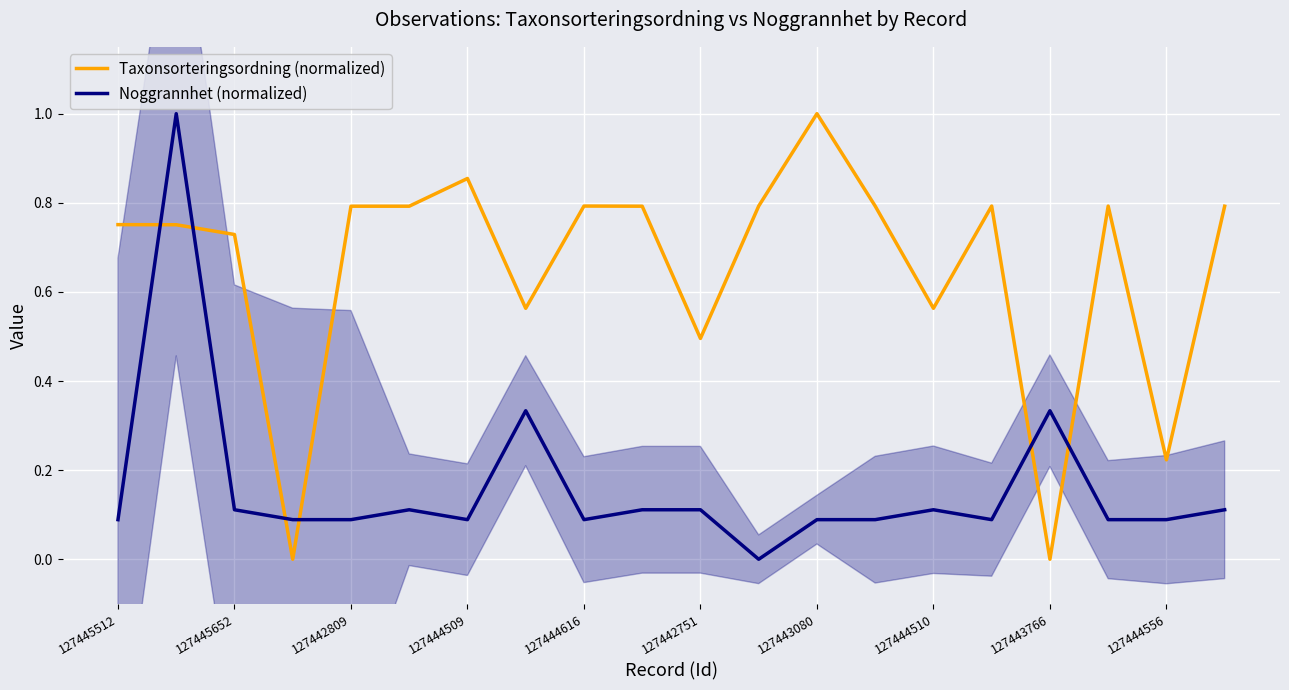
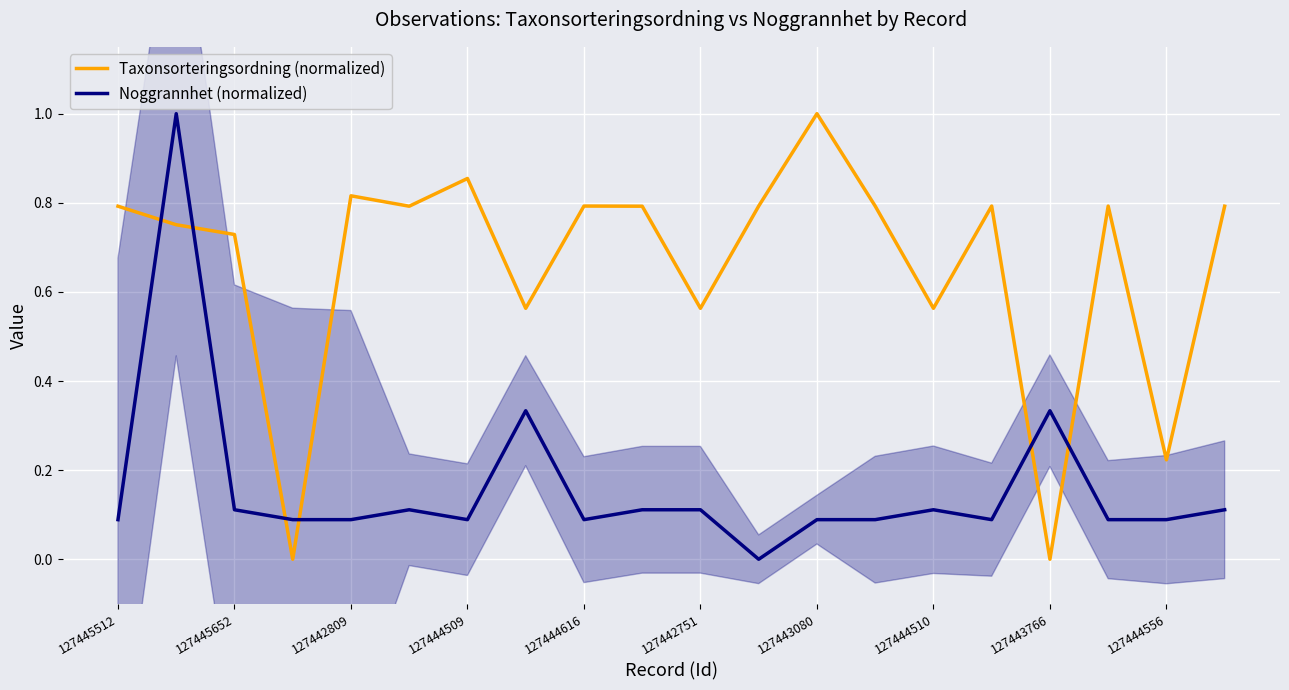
Taxonsorteringsordning (normalized), 127445512: 0.75 -> 0.79
Taxonsorteringsordning (normalized), 127442809: 0.79 -> 0.82
Taxonsorteringsordning (normalized), 127442751: 0.50 -> 0.56
